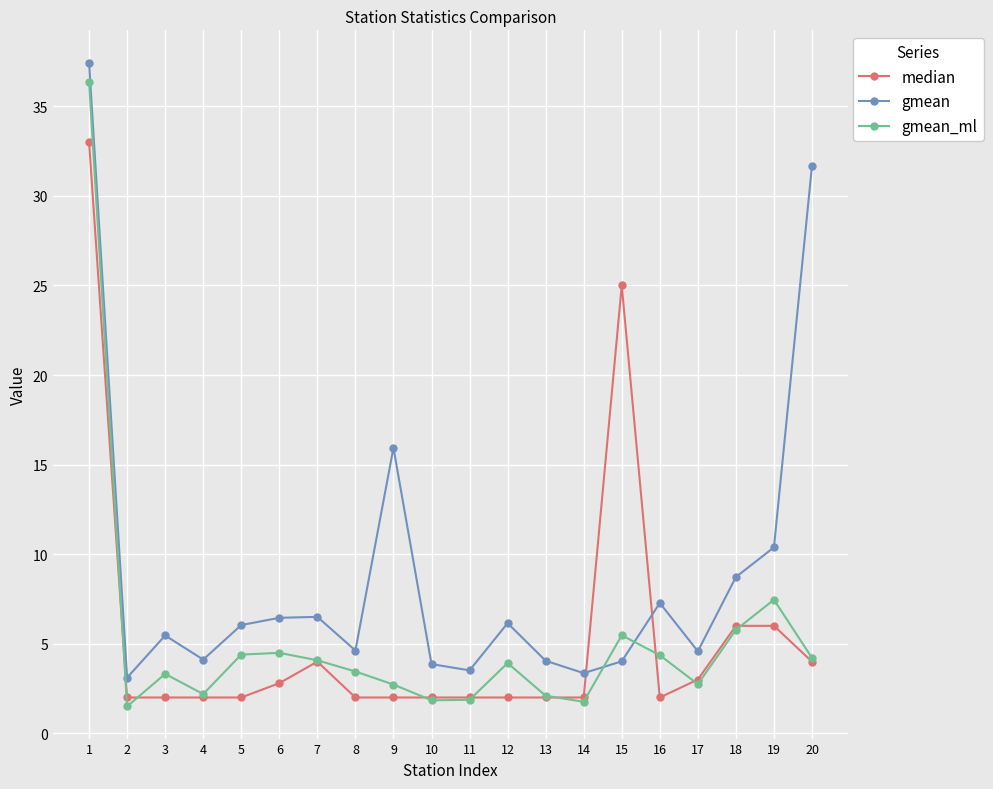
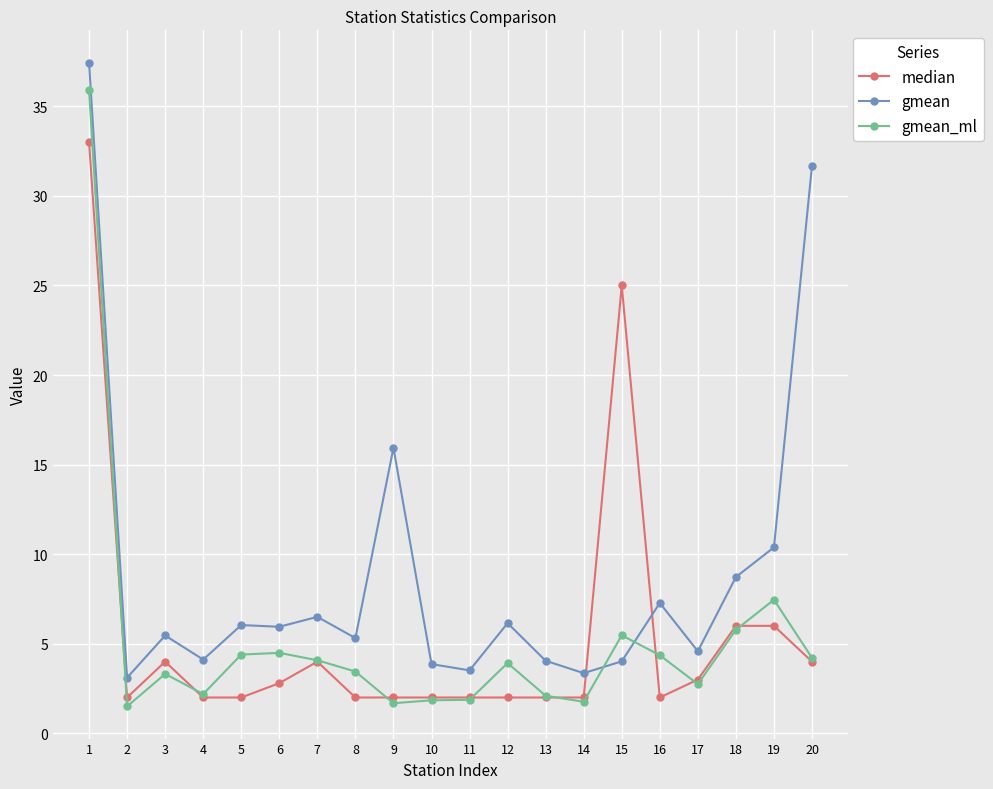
gmean_ml, 1: 36.4 -> 35.9
median, 3: 2 -> 4
gmean, 6: 6.4 -> 5.9
gmean, 8: 4.6 -> 5.3
gmean_ml, 9: 2.7 -> 1.7
